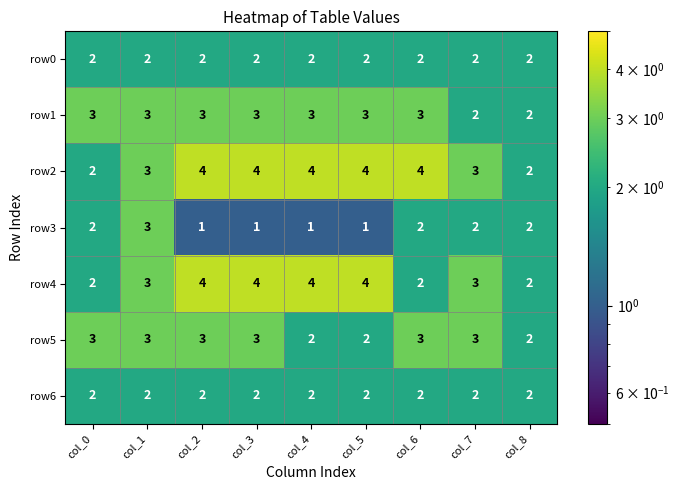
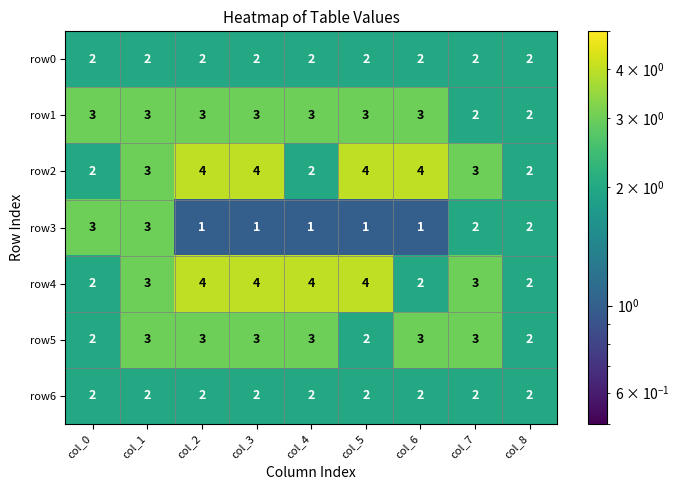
row2, col_4: 4 -> 2
row3, col_0: 2 -> 3
row3, col_6: 2 -> 1
row5, col_0: 3 -> 2
row5, col_4: 2 -> 3
